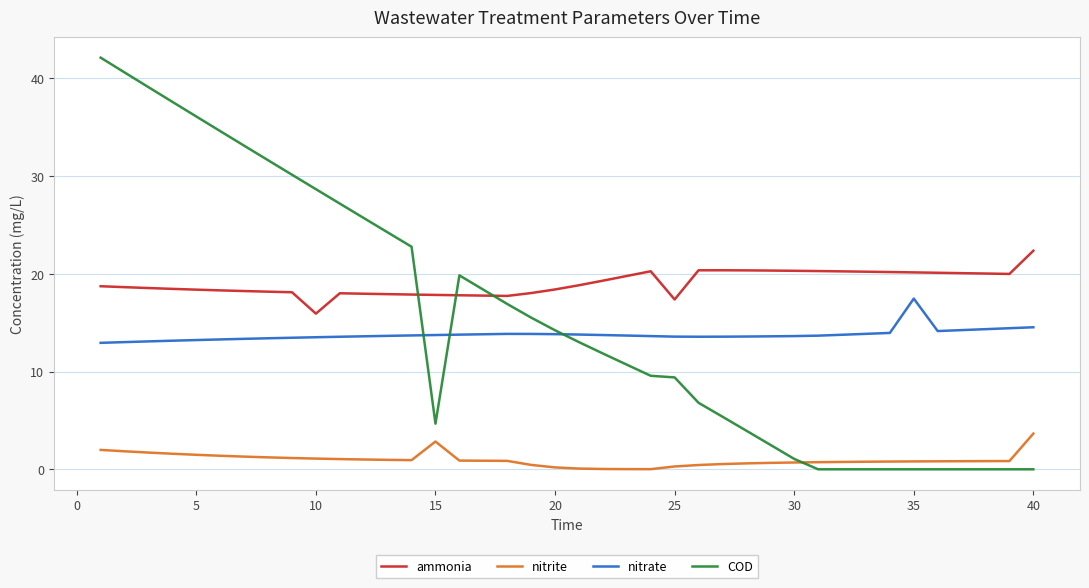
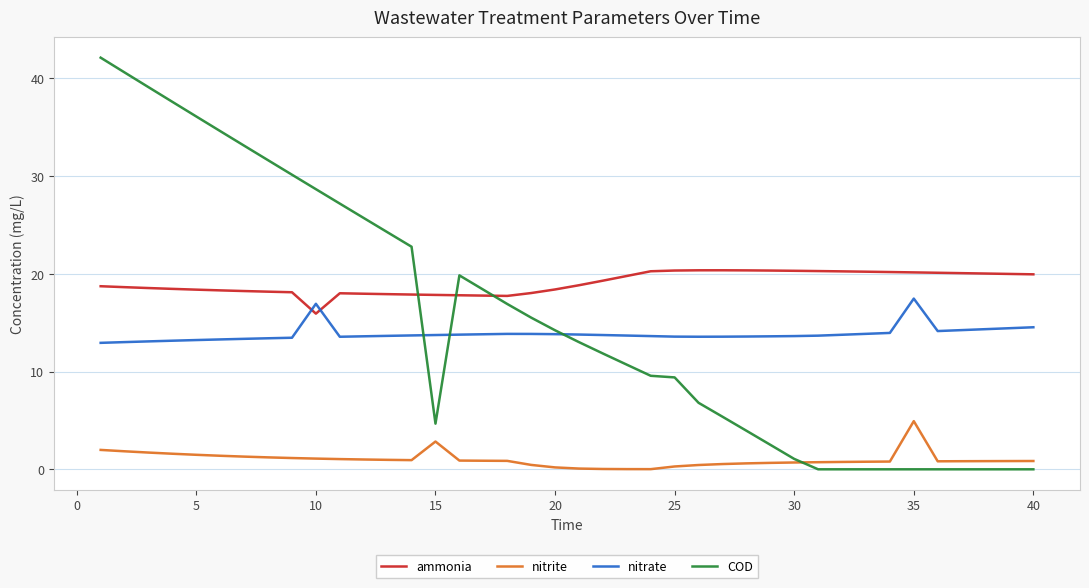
nitrate, 10: 14 -> 17
ammonia, 25: 17 -> 20
nitrite, 35: 1 -> 5
ammonia, 40: 22 -> 20
nitrite, 40: 4 -> 1
